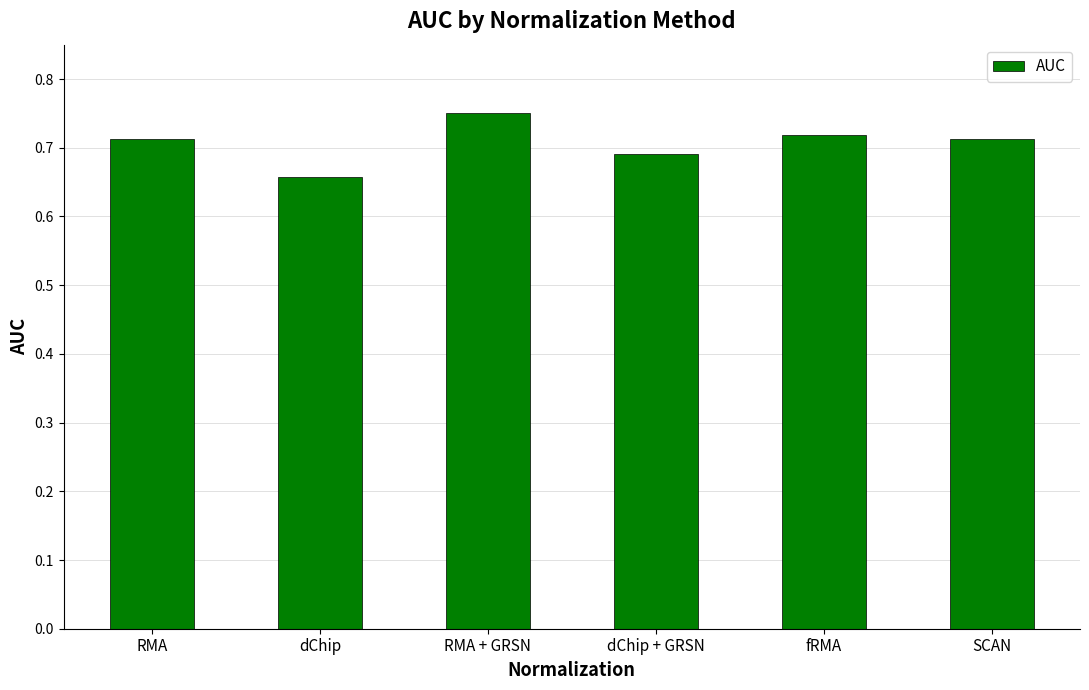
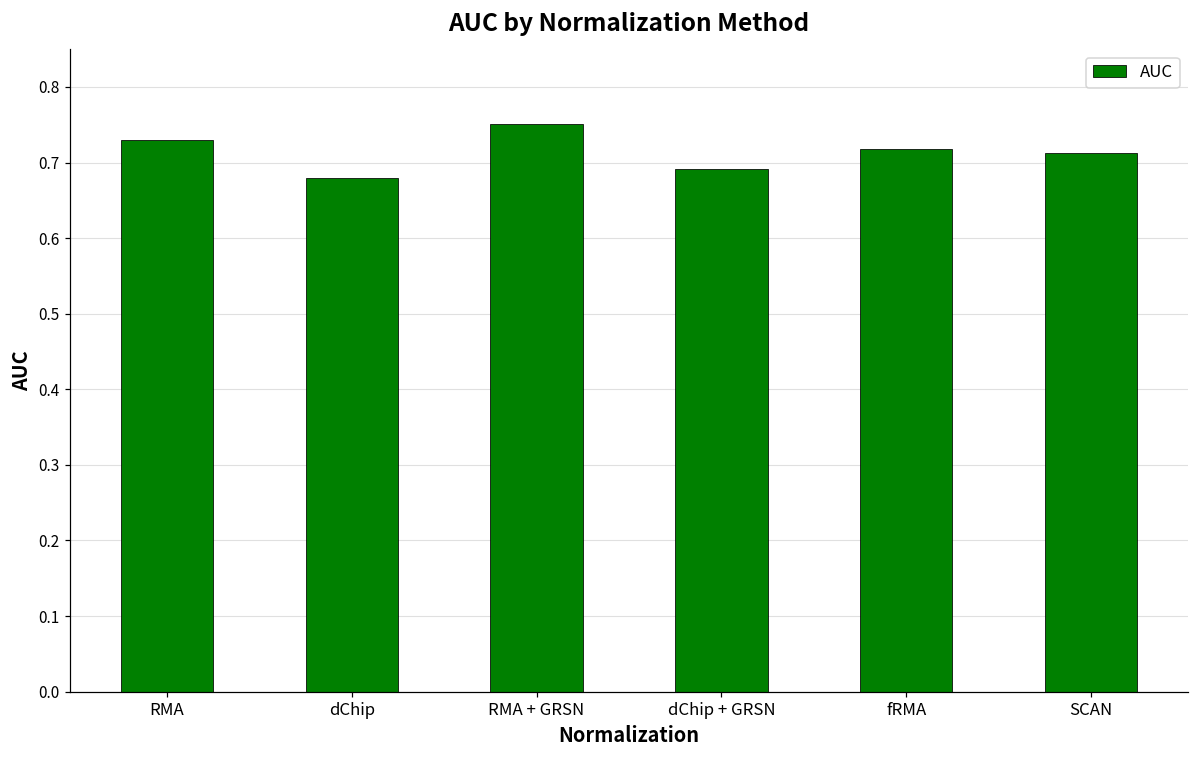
RMA: 0.71 -> 0.73
dChip: 0.66 -> 0.68
